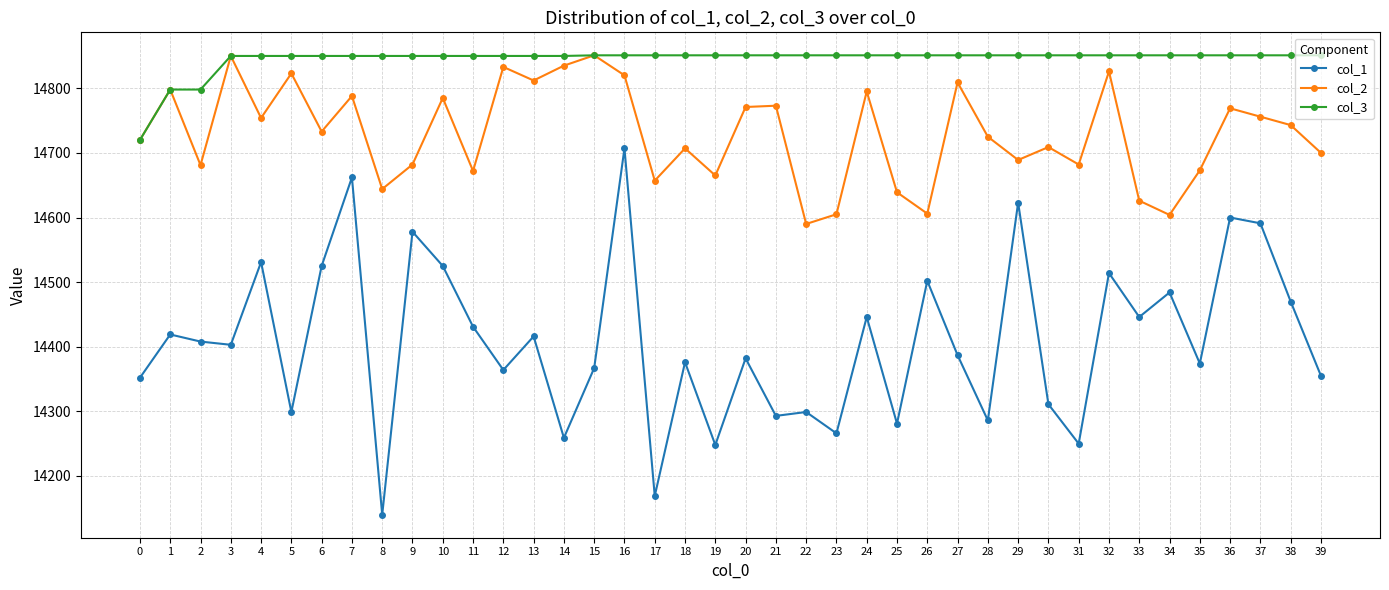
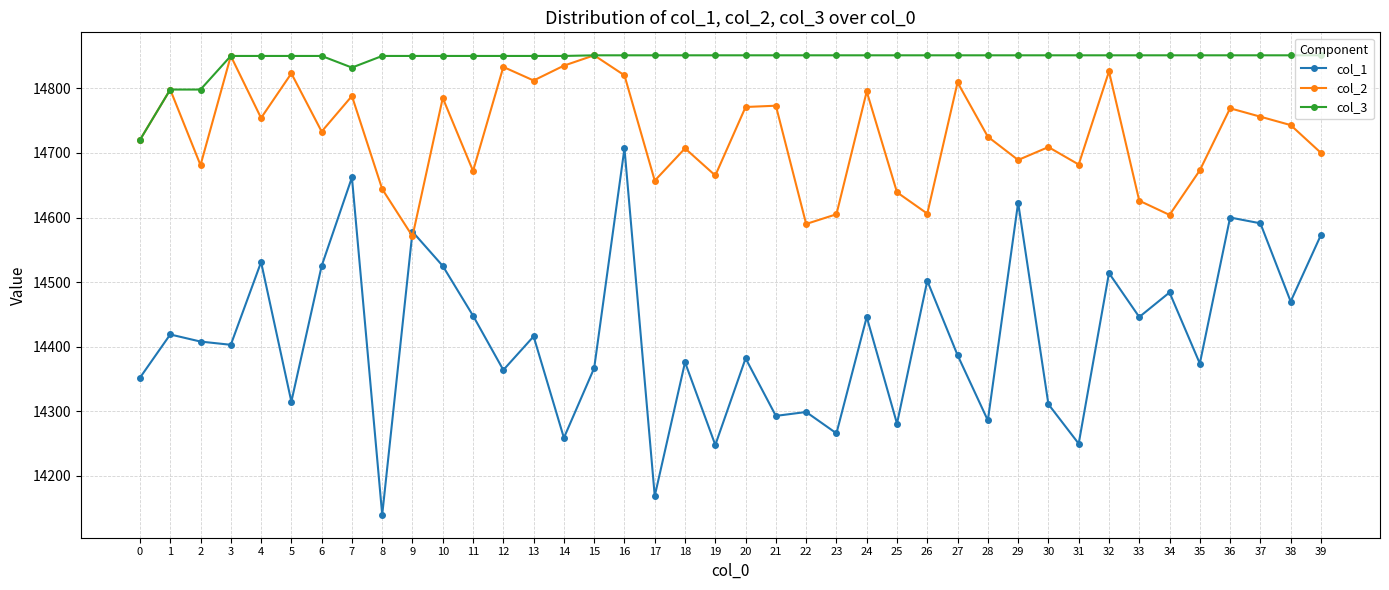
col_1, 5: 14300 -> 14320
col_3, 7: 14850 -> 14830
col_2, 9: 14680 -> 14570
col_1, 11: 14430 -> 14450
col_1, 39: 14360 -> 14570
